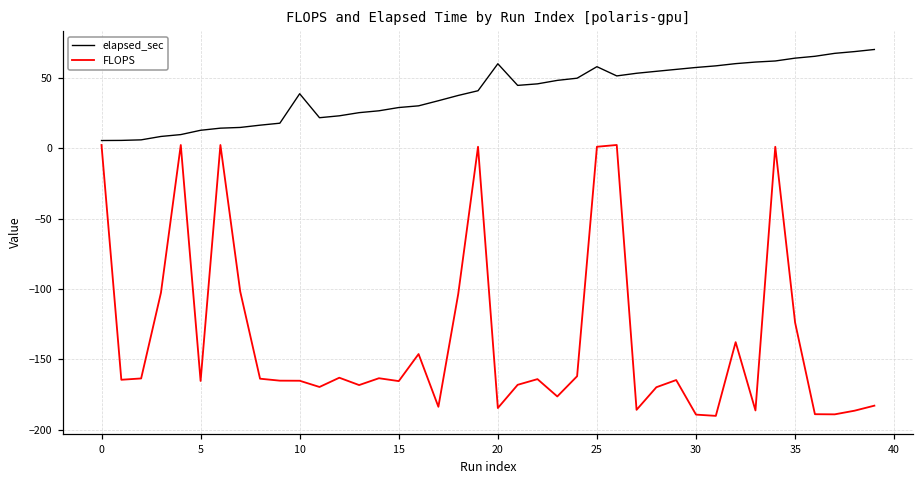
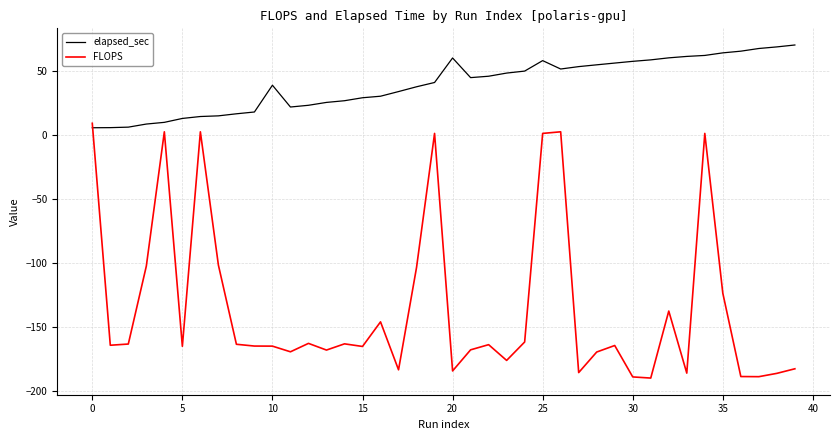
FLOPS, 0: 2 -> 9
